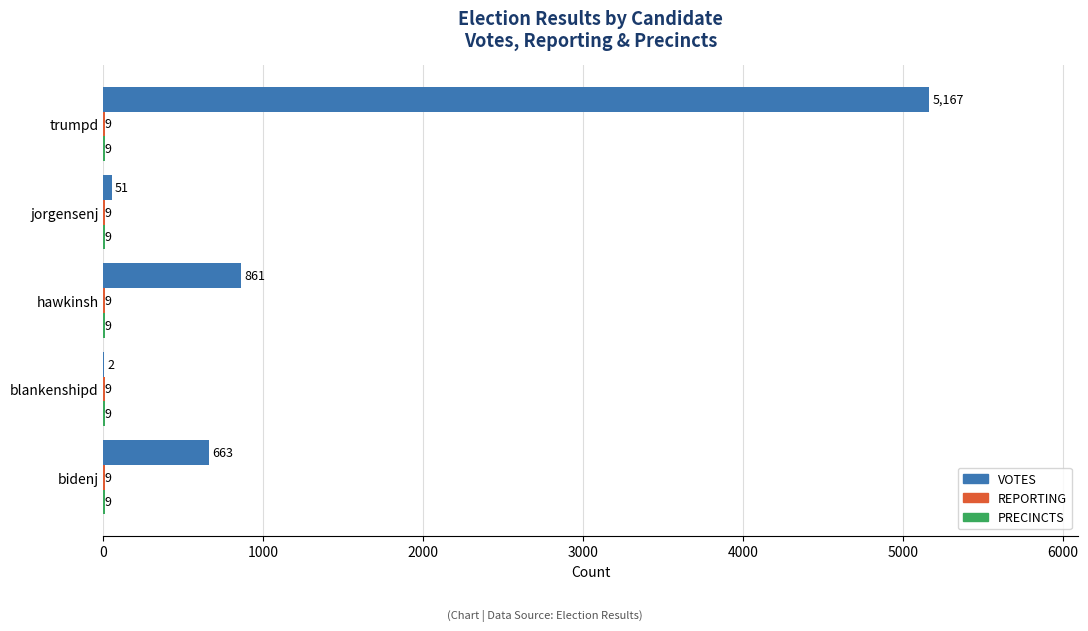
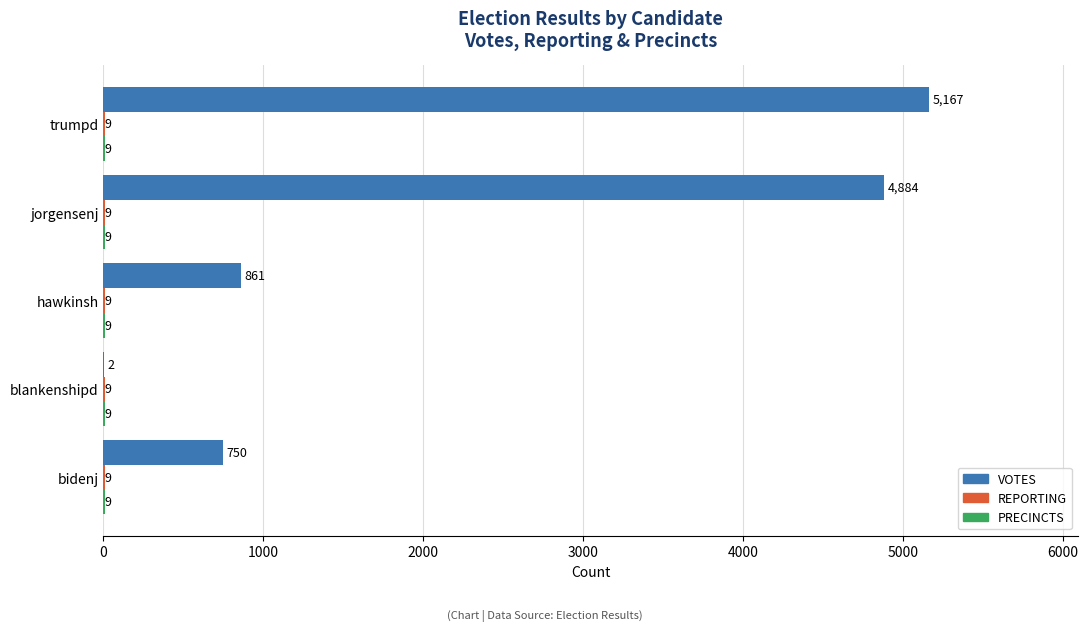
VOTES, jorgensenj: 51 -> 4,884
VOTES, bidenj: 663 -> 750
